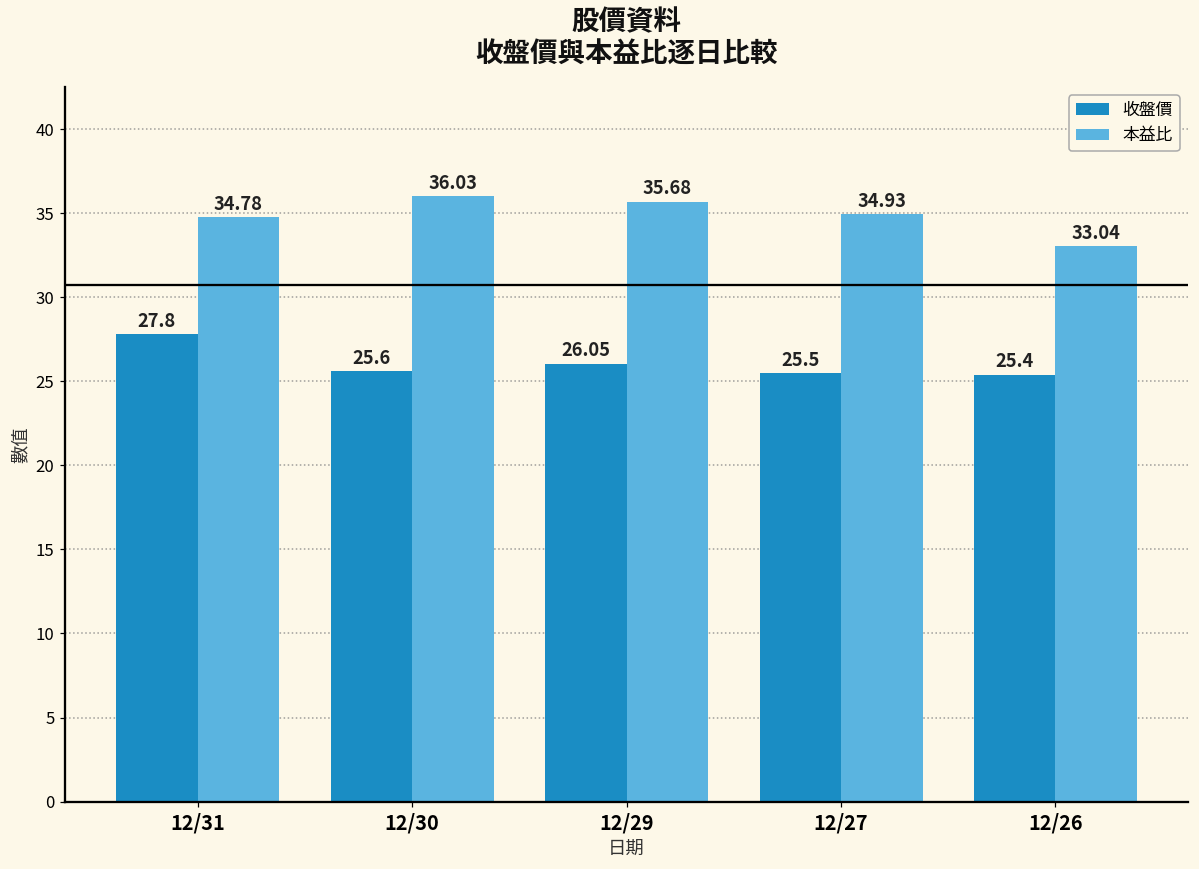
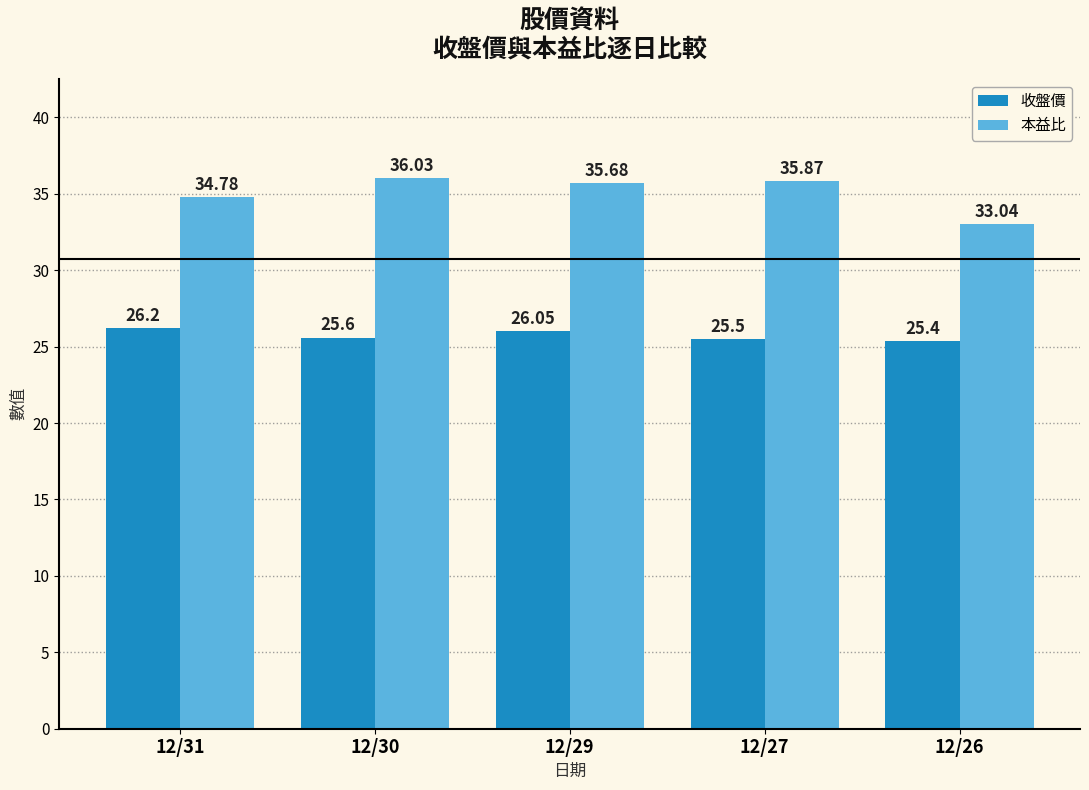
收盤價, 12/31: 27.8 -> 26.2
本益比, 12/27: 34.93 -> 35.87
